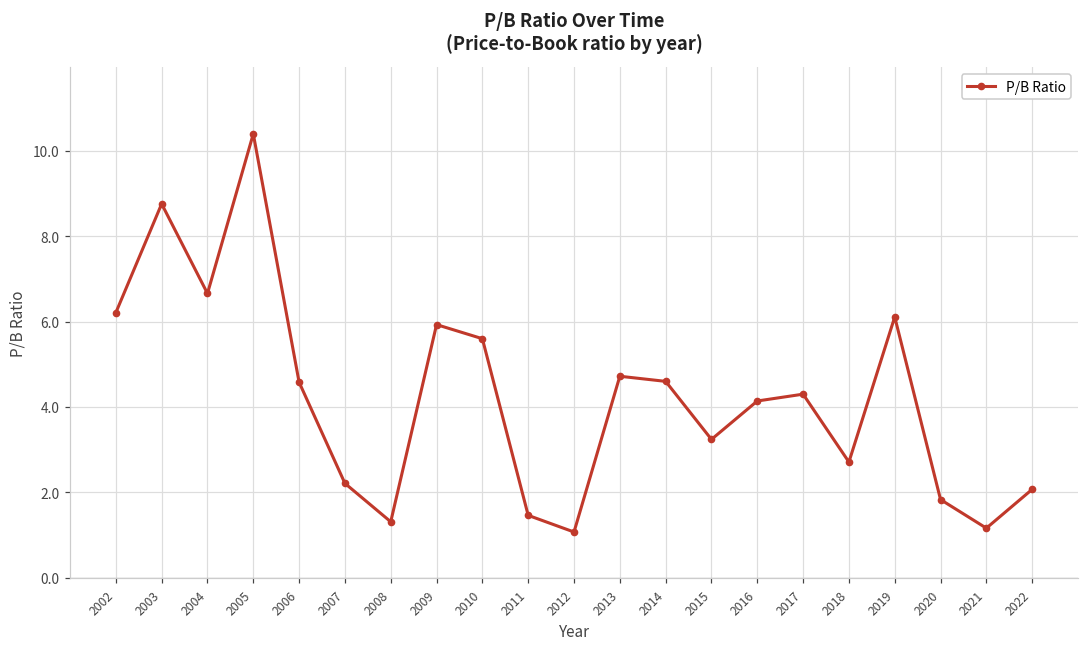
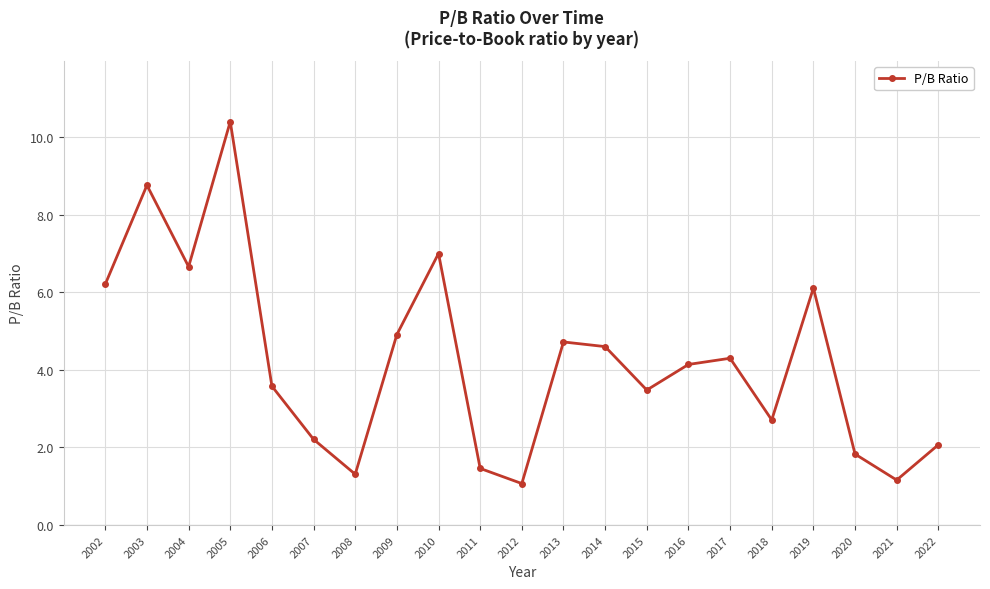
2006: 4.6 -> 3.6
2009: 5.9 -> 4.9
2010: 5.6 -> 7.0
2015: 3.2 -> 3.5
